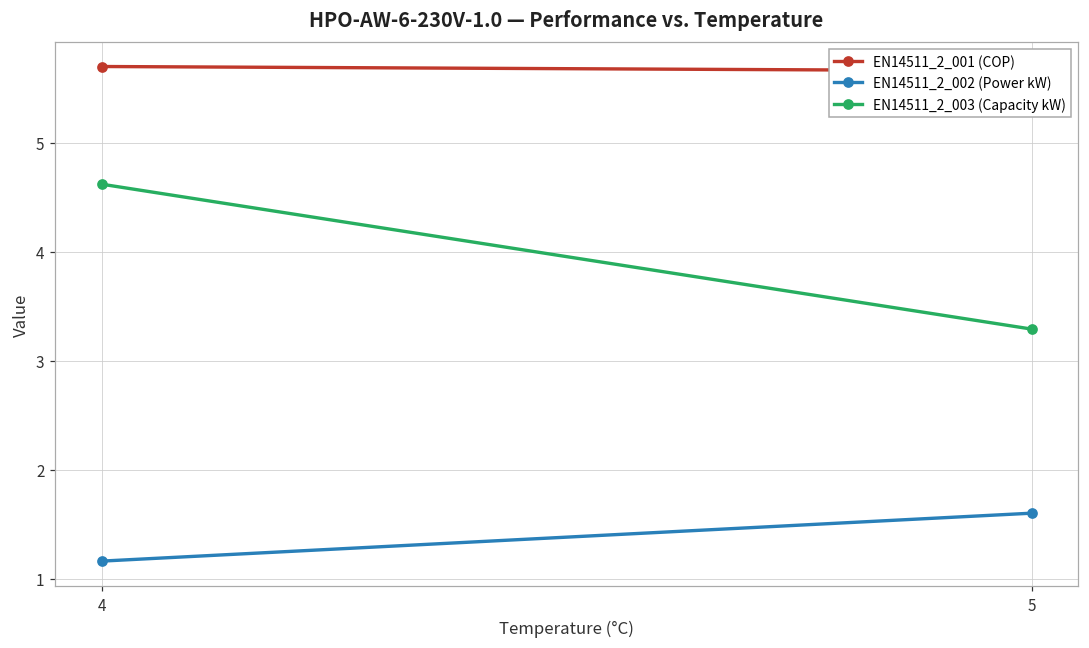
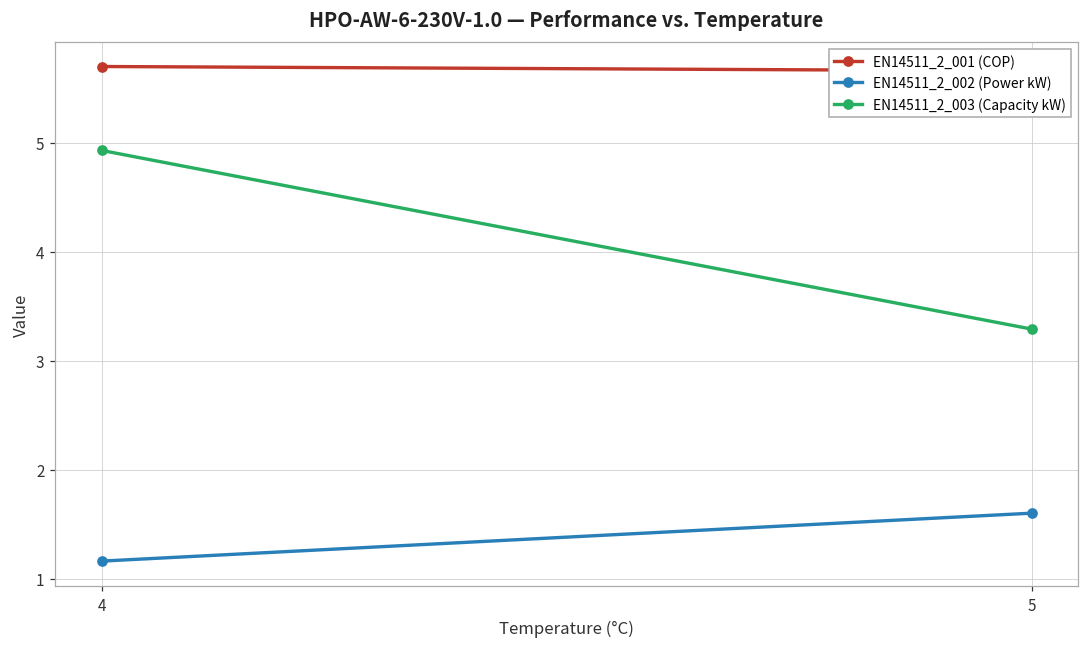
EN14511_2_003 (Capacity kW), 4: 4.6 -> 4.9
